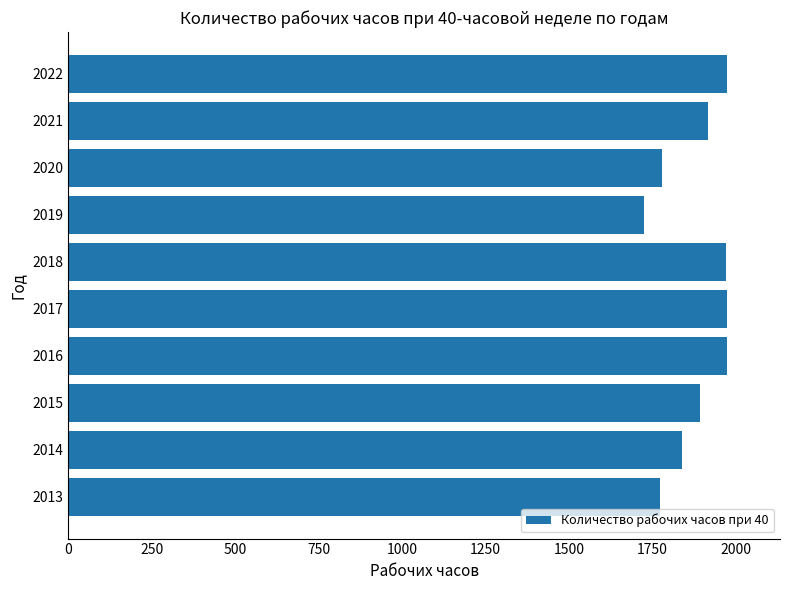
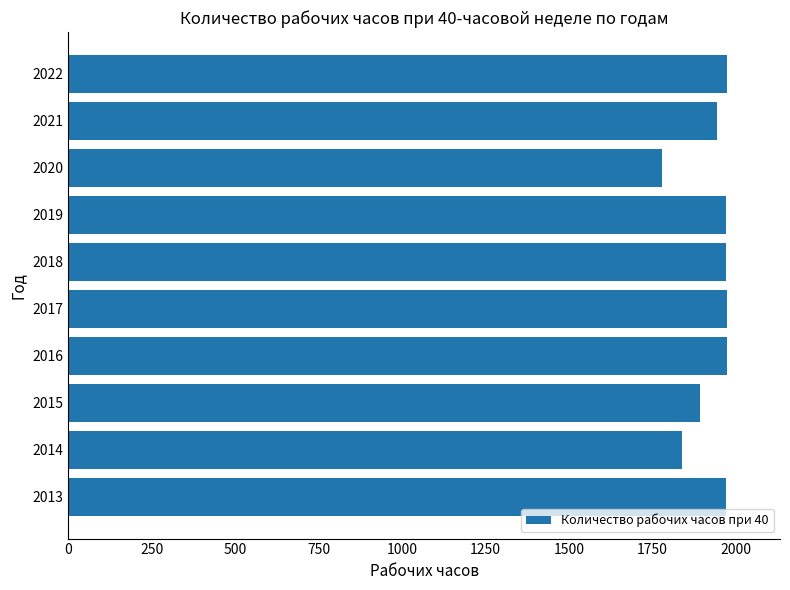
2021: 1920 -> 1940
2019: 1720 -> 1970
2013: 1770 -> 1970
